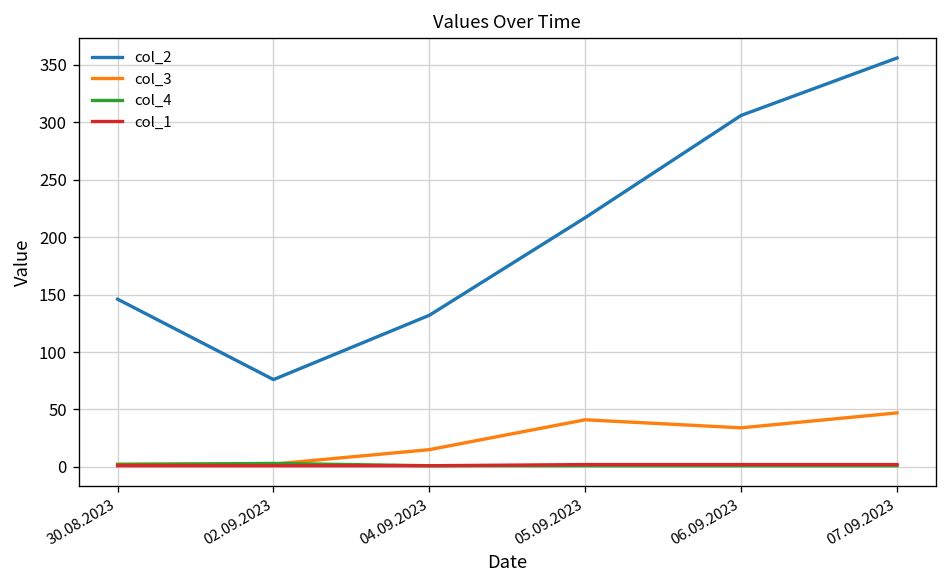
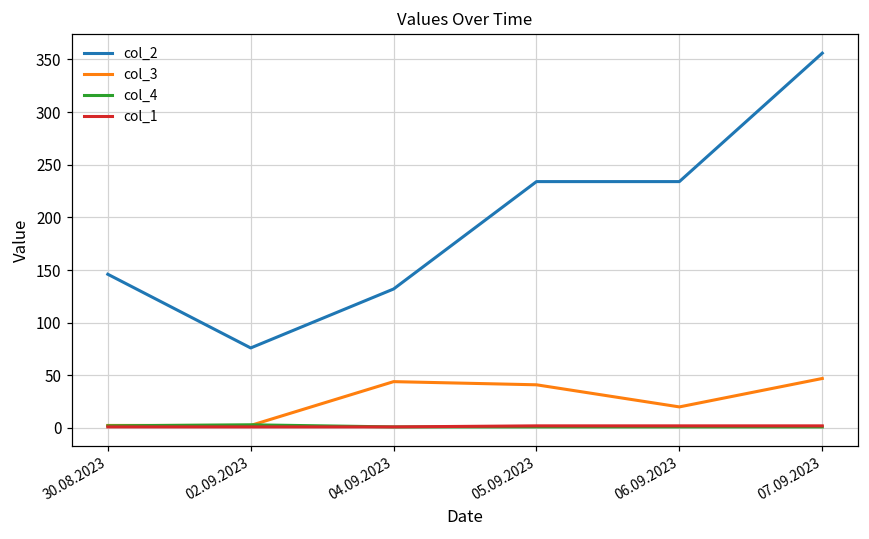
col_3, 04.09.2023: 20 -> 40
col_2, 05.09.2023: 220 -> 230
col_2, 06.09.2023: 310 -> 230
col_3, 06.09.2023: 30 -> 20
